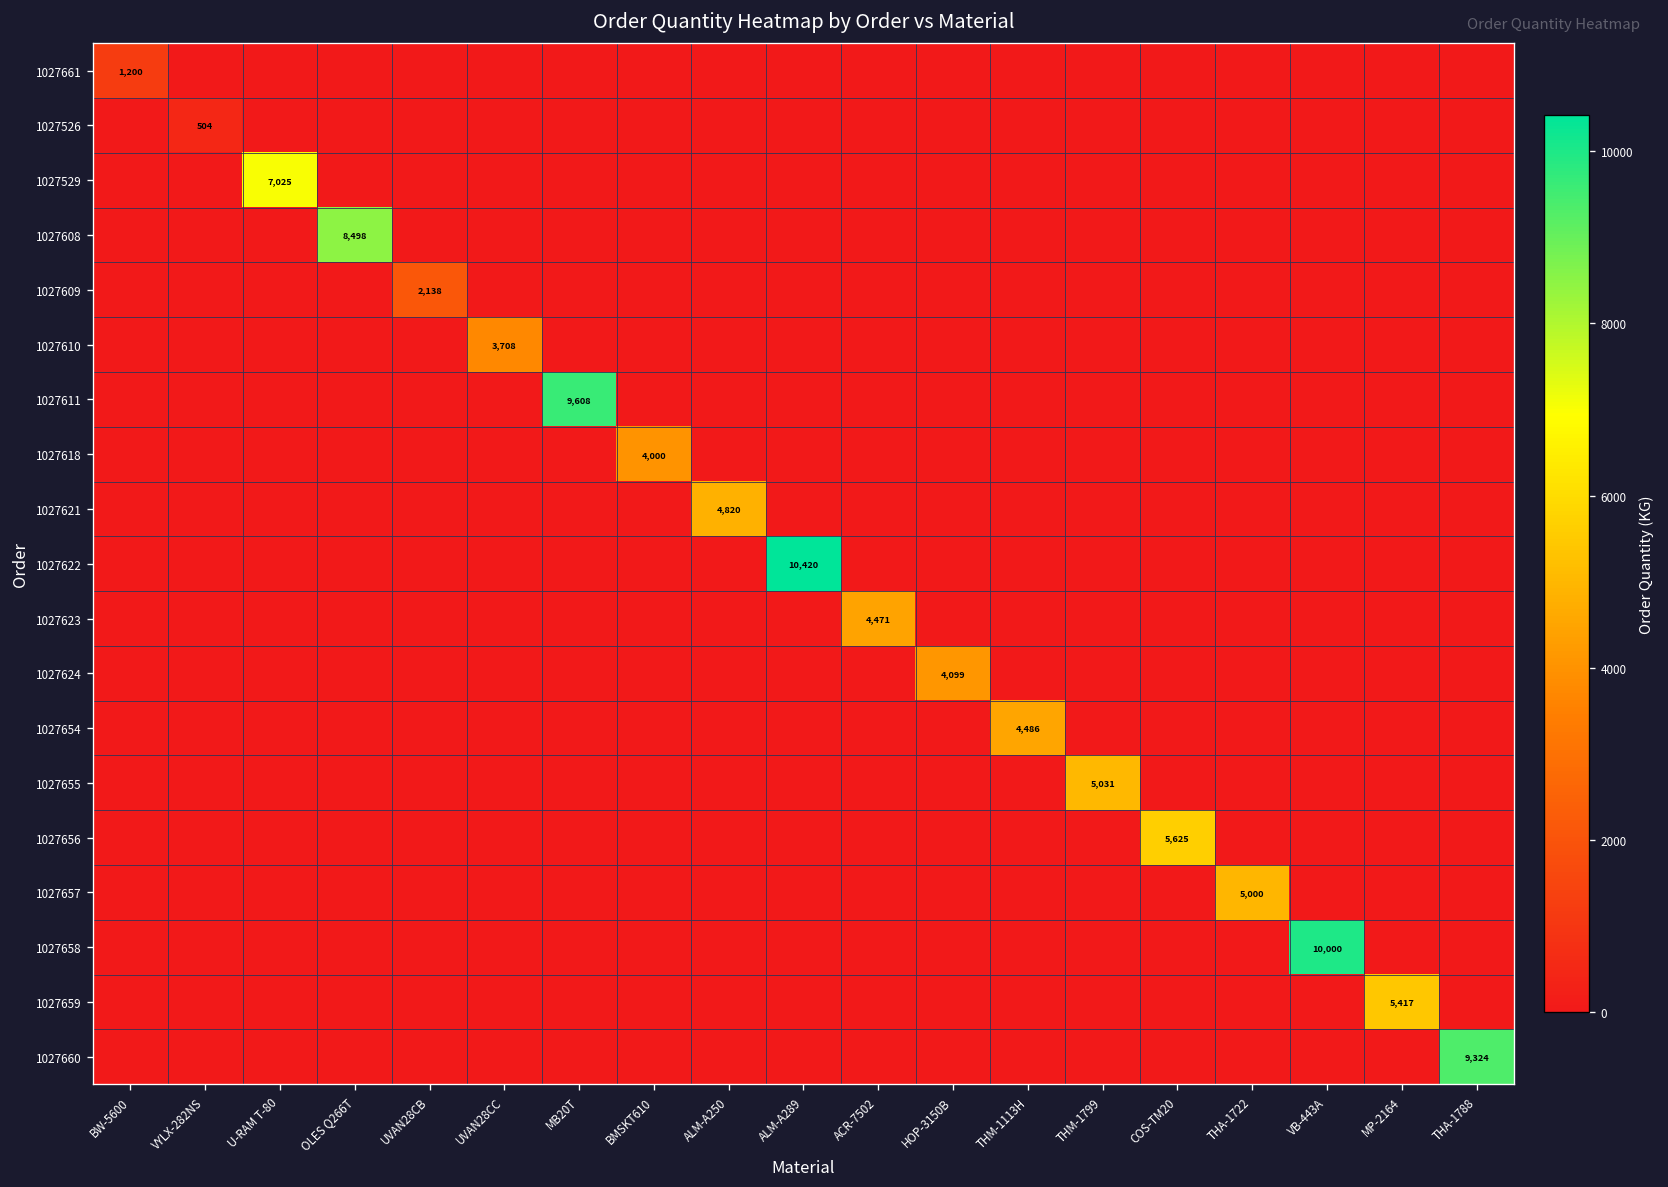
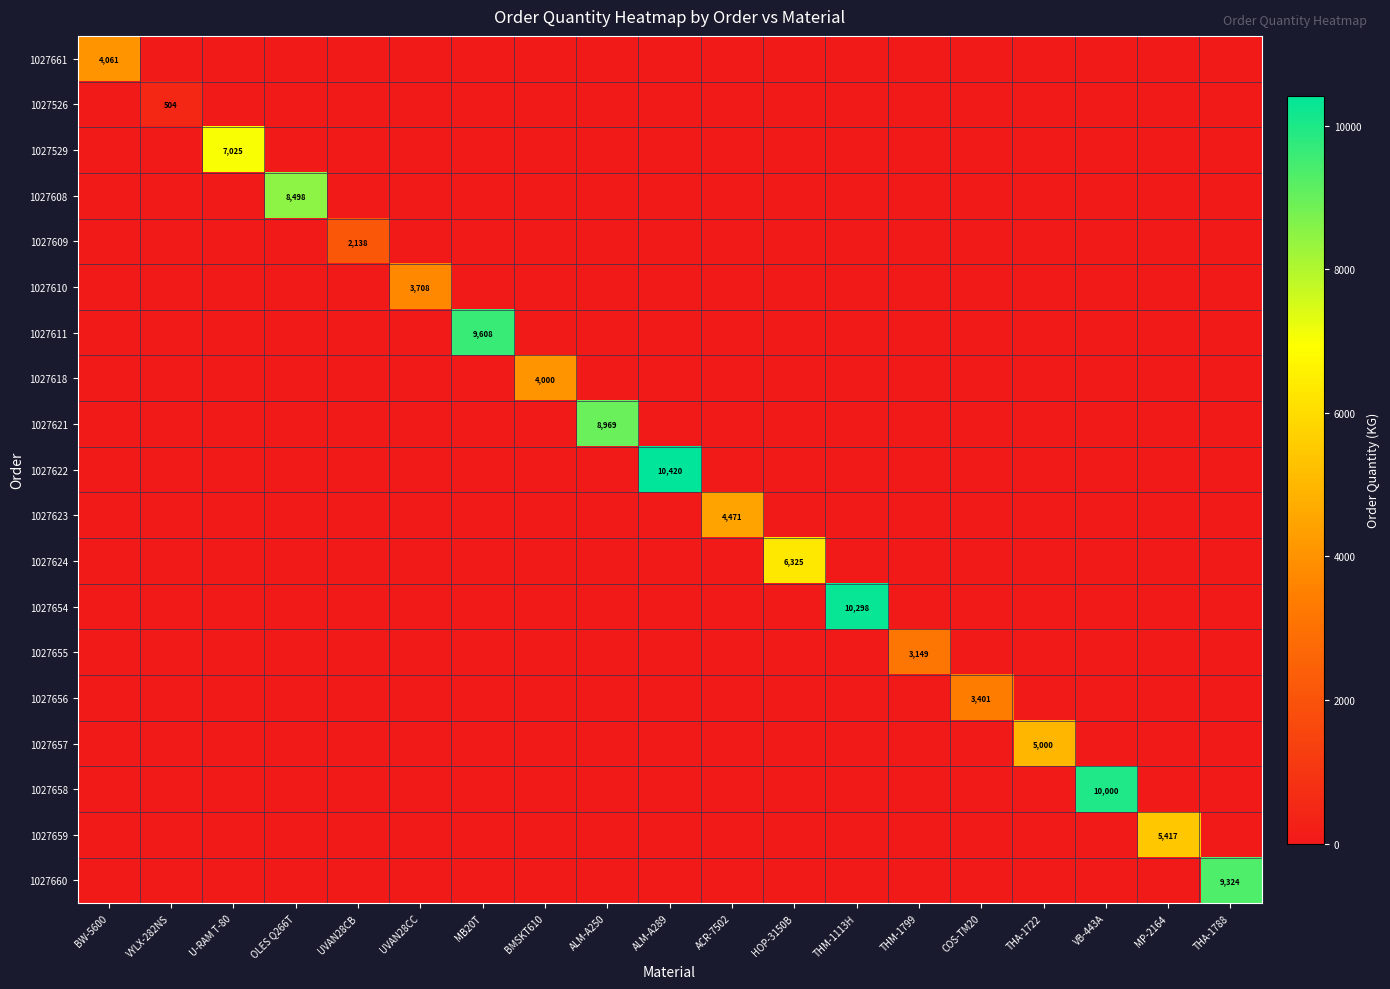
1027661, BW-5600: 1,200 -> 4,061
1027621, ALM-A250: 4,820 -> 8,969
1027624, HOP-3150B: 4,099 -> 6,325
1027654, THM-1113H: 4,486 -> 10,298
1027655, THM-1799: 5,031 -> 3,149
1027656, COS-TM20: 5,625 -> 3,401
